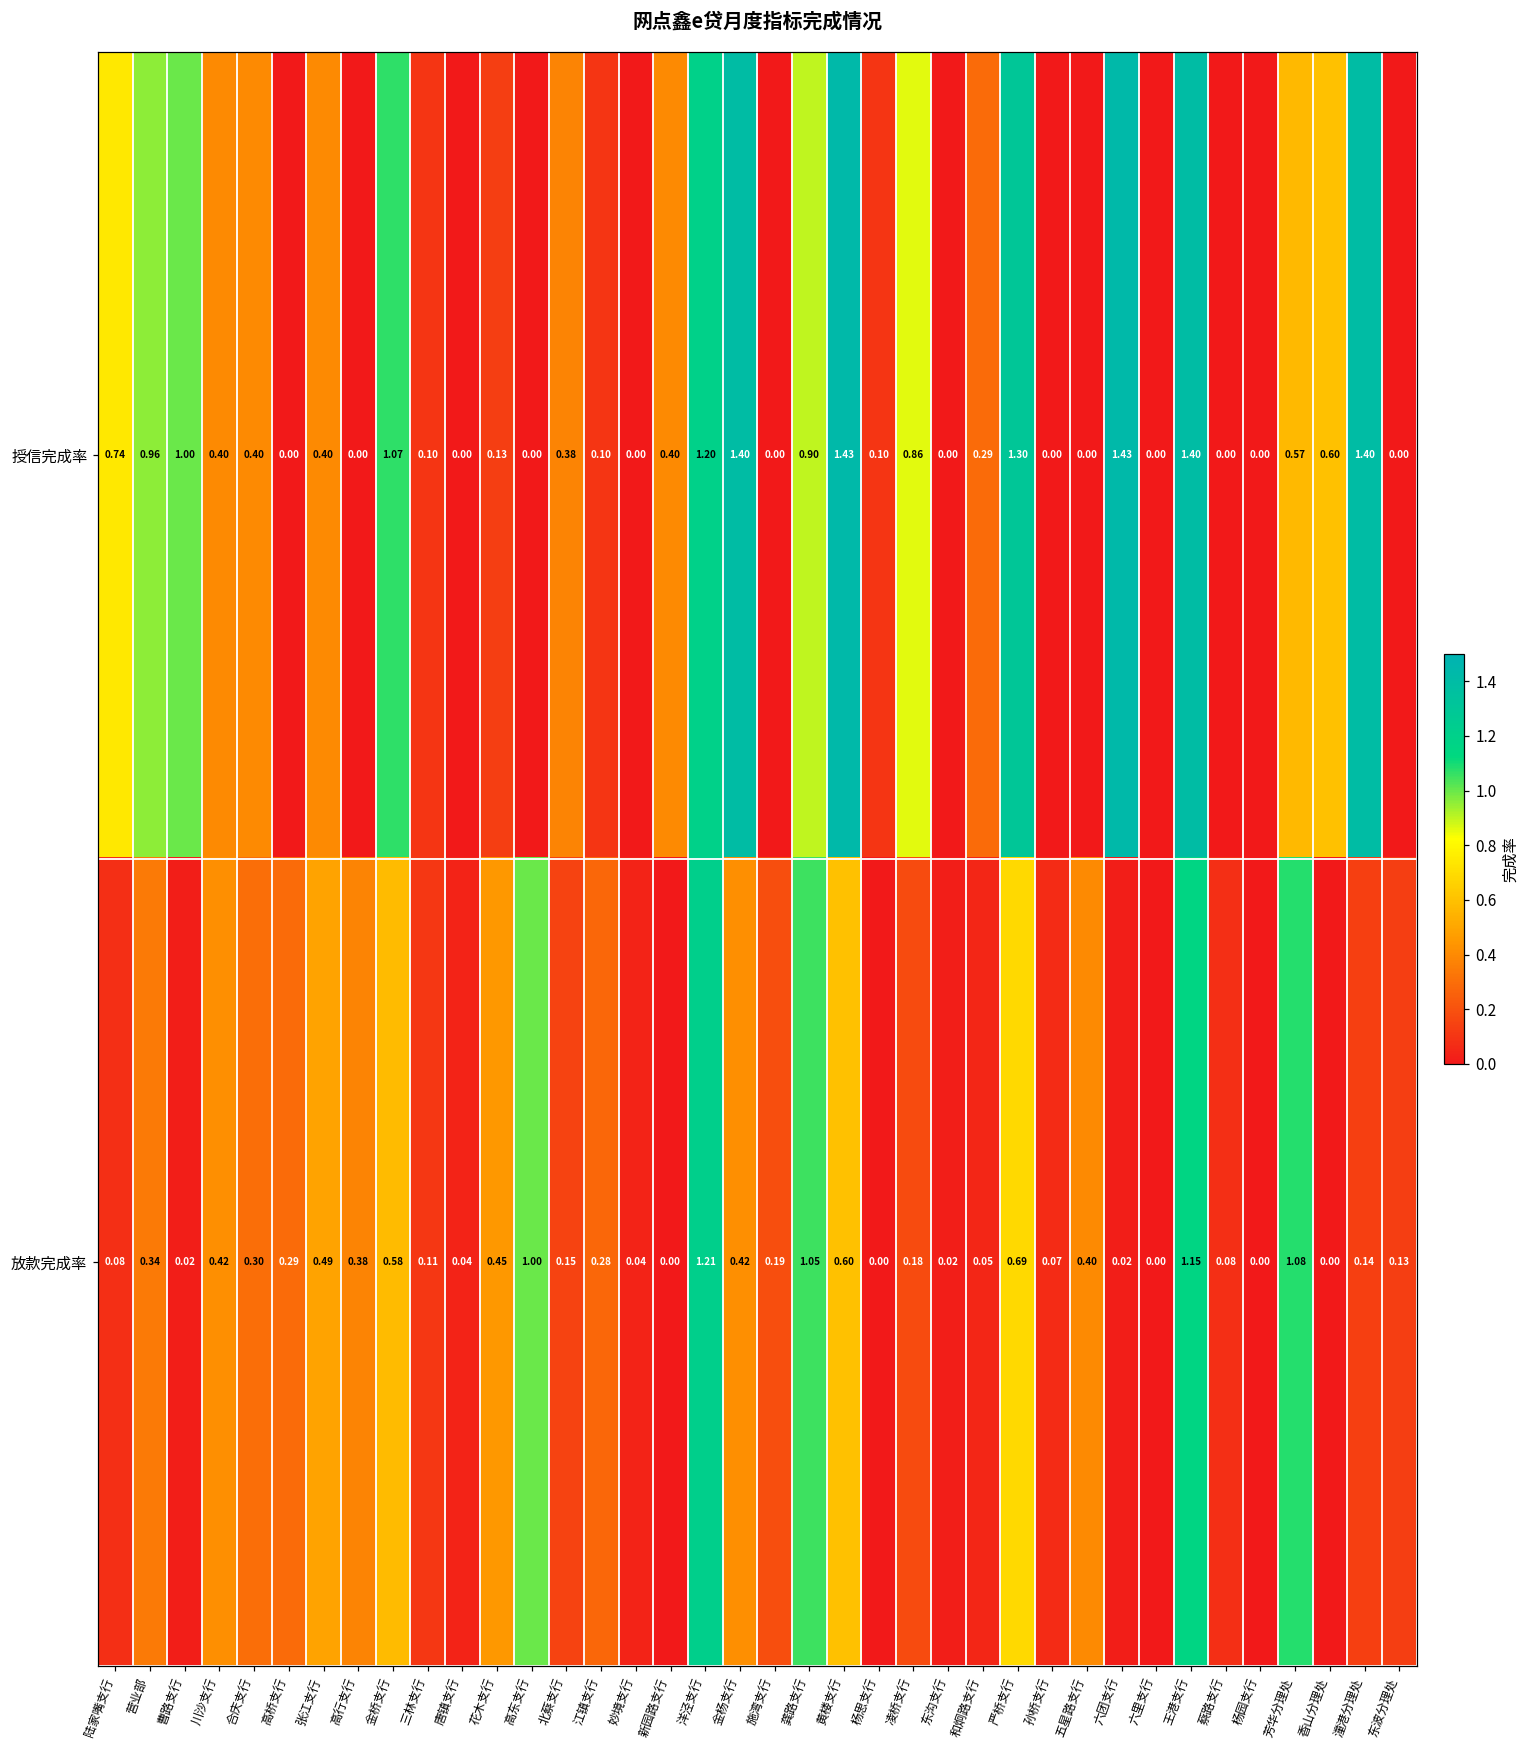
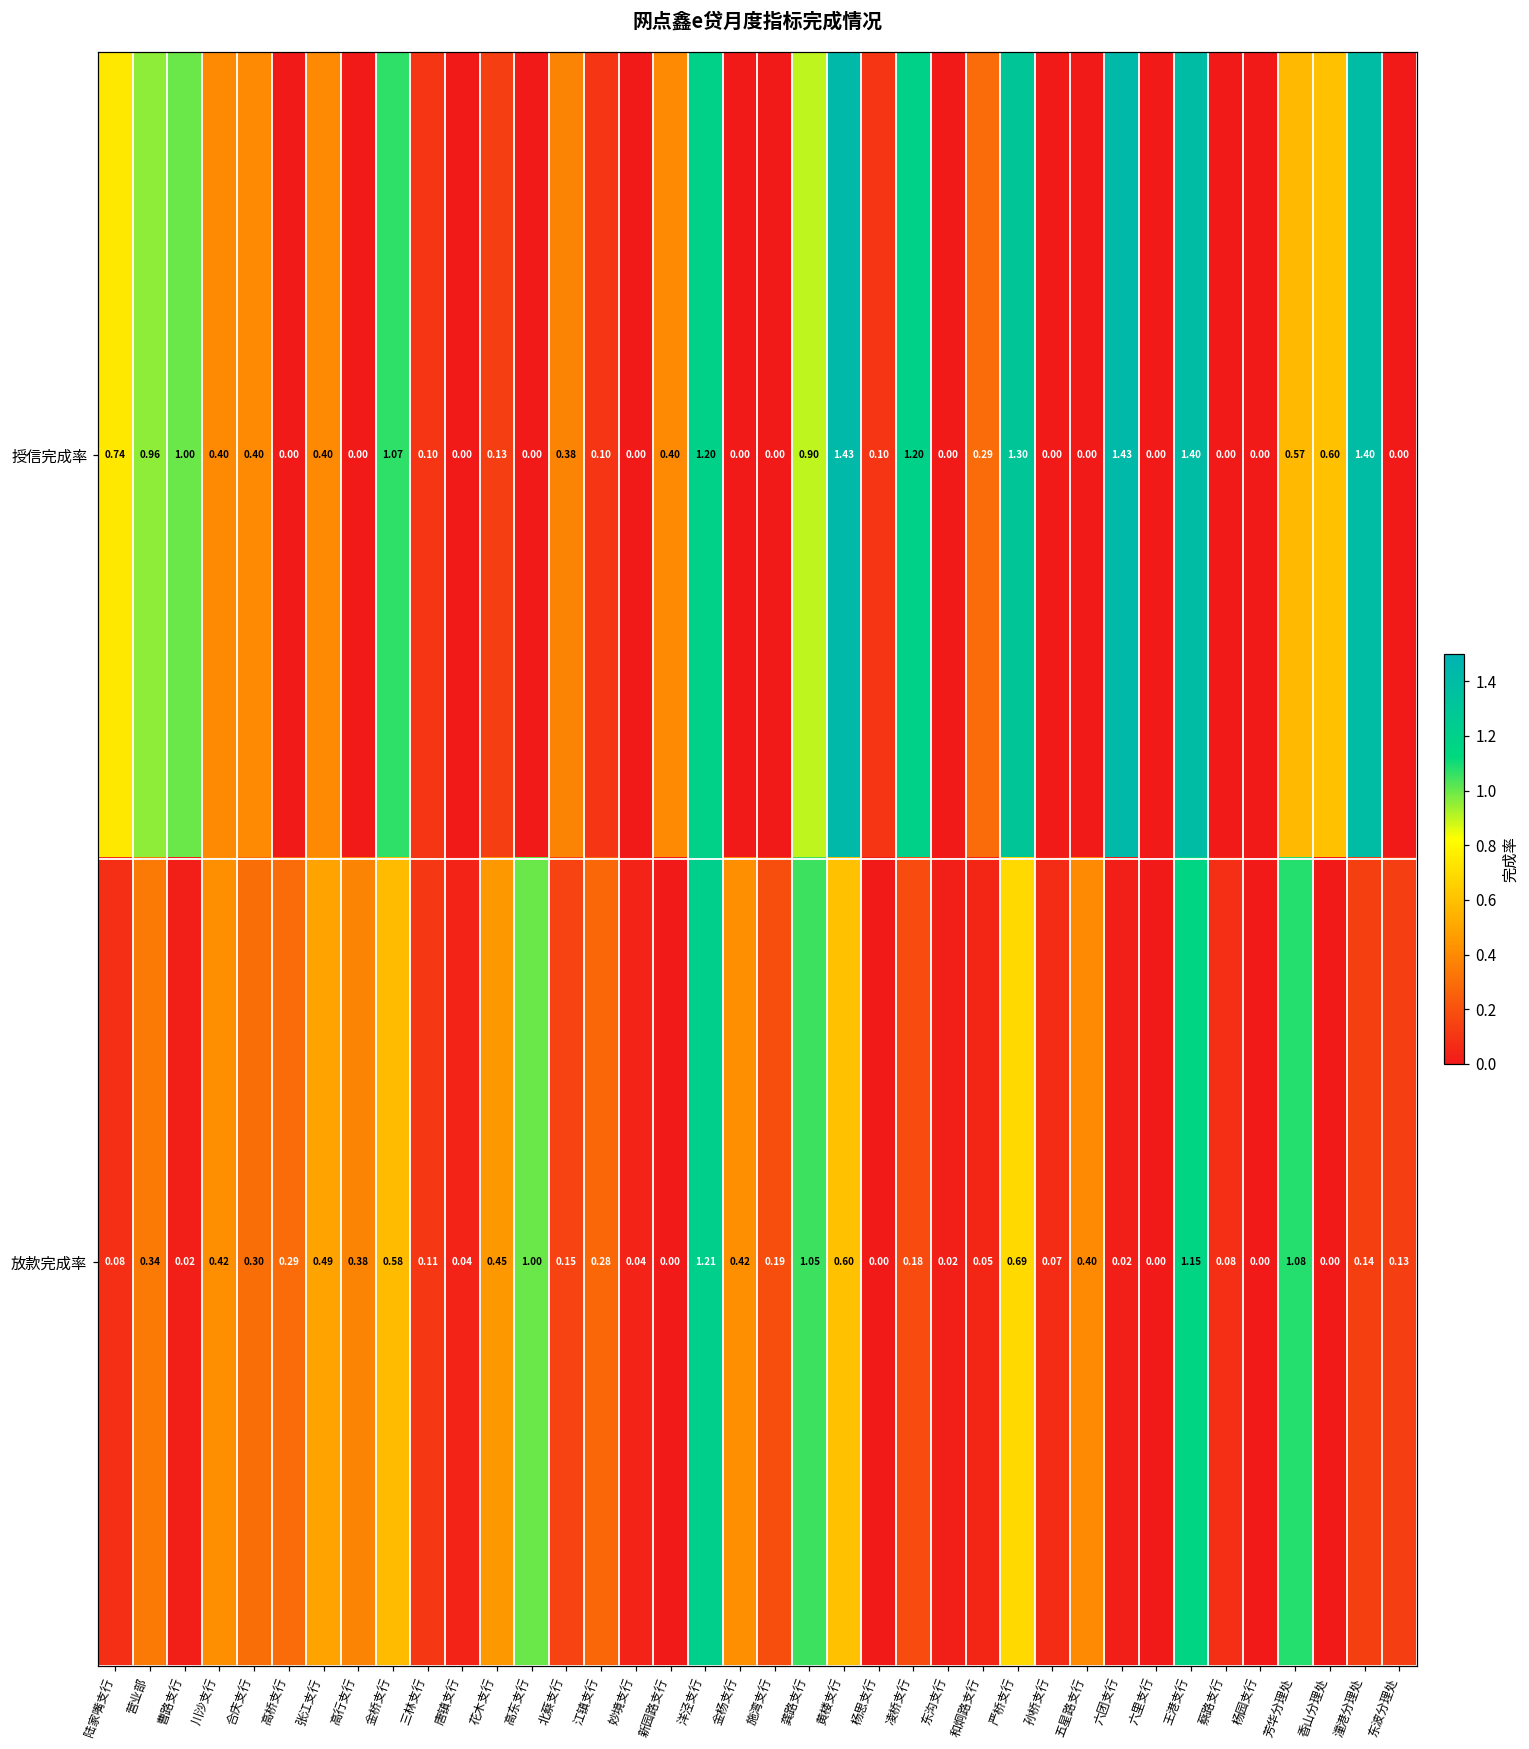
授信完成率, 金杨支行: 1.40 -> 0.00
授信完成率, 凌桥支行: 0.86 -> 1.20
